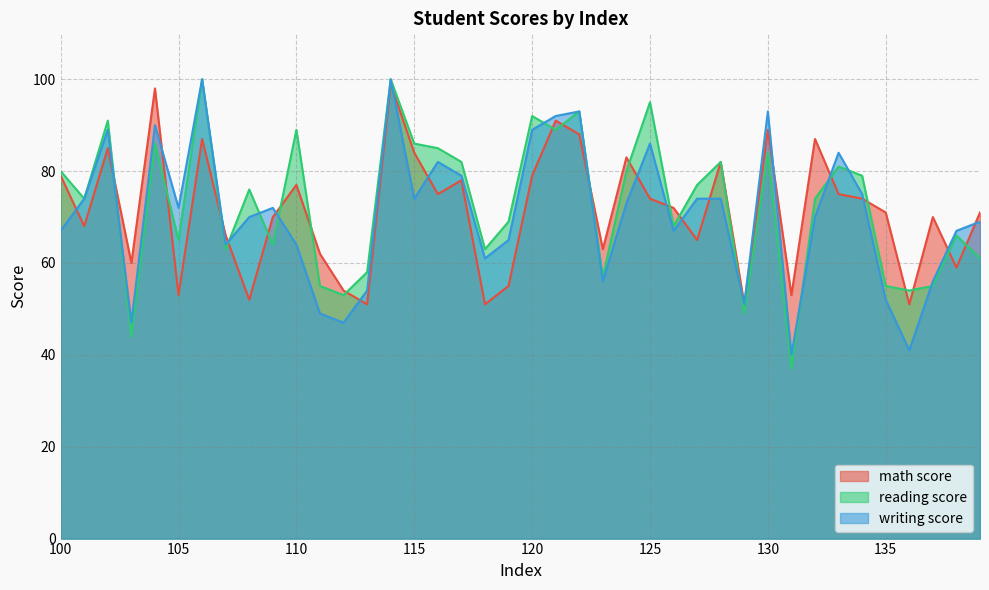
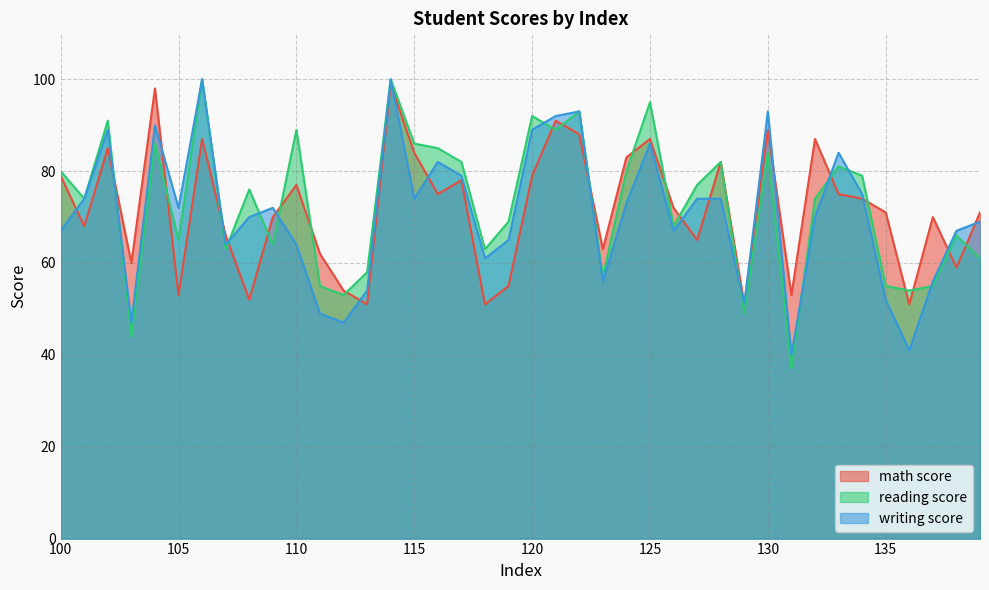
math score, 125: 74 -> 87
